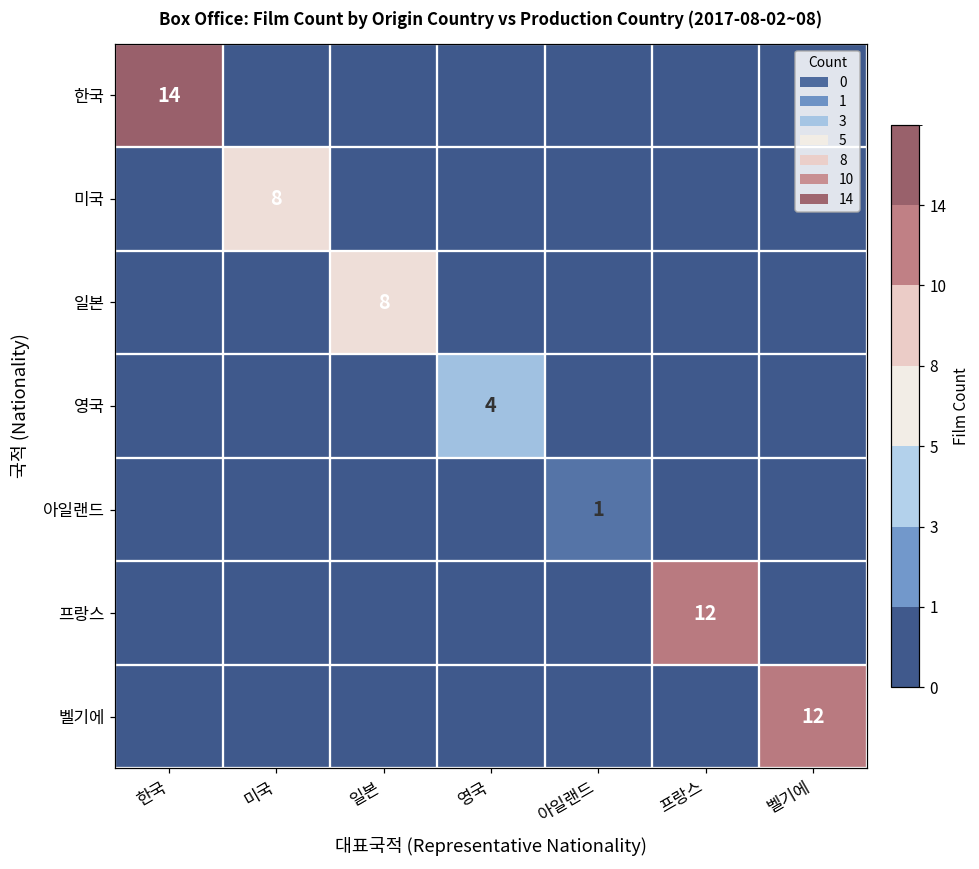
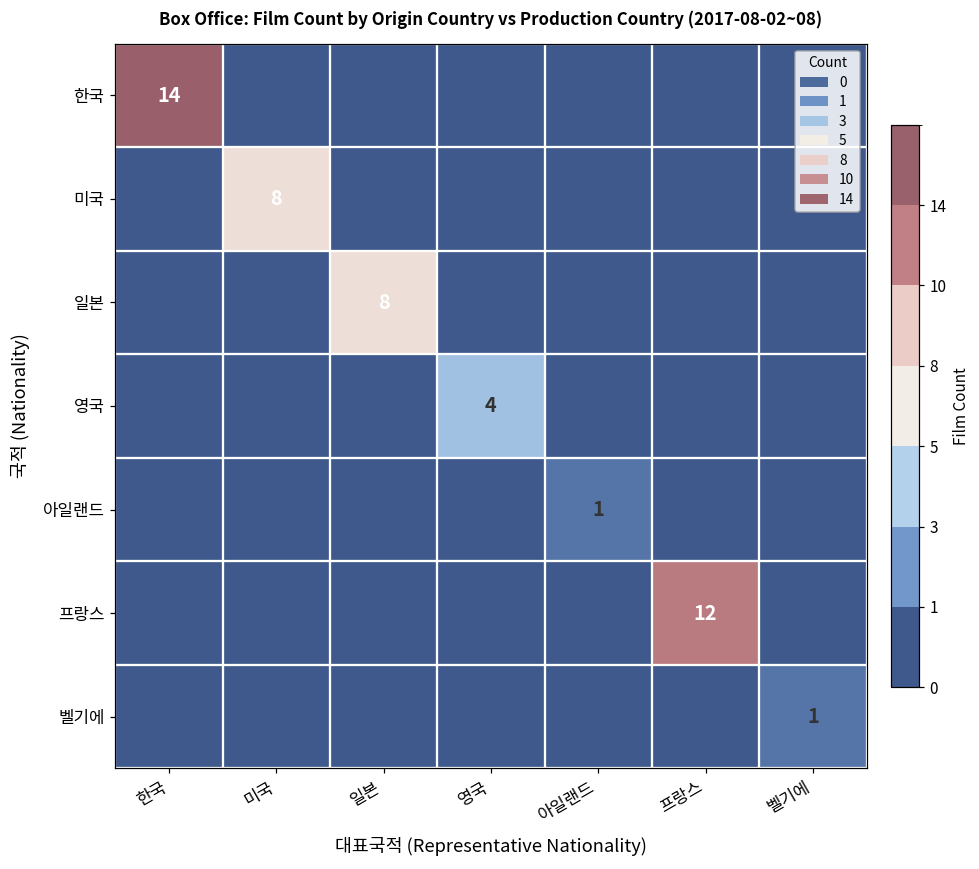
벨기에, 벨기에: 12 -> 1
